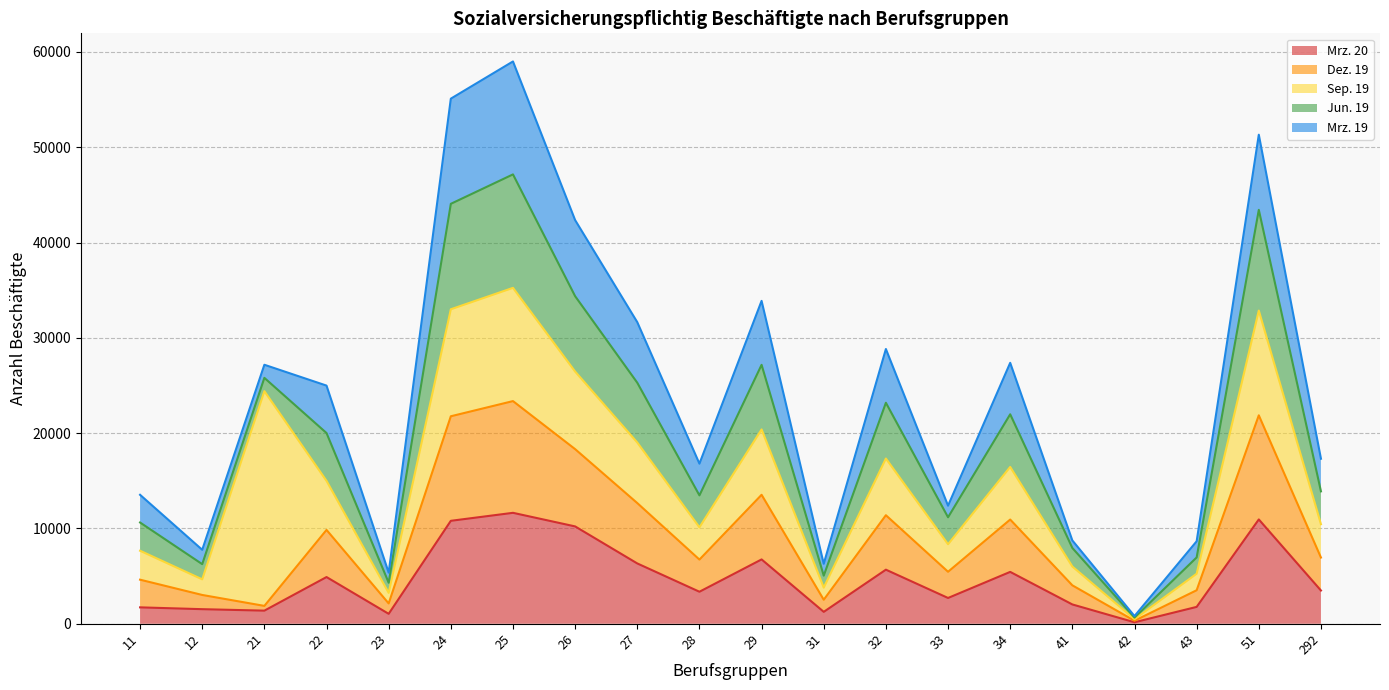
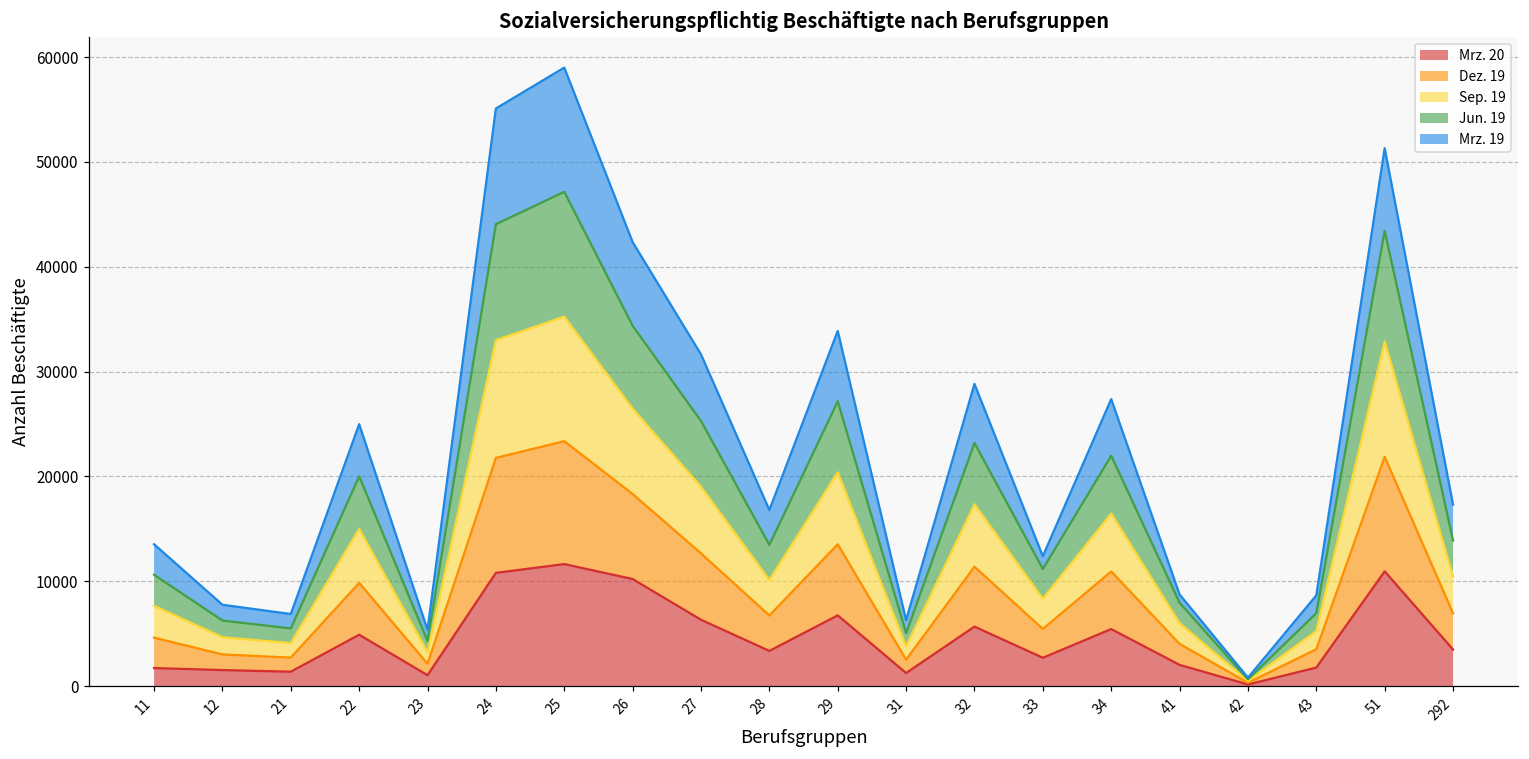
Dez. 19, 21: 0 -> 1000
Sep. 19, 21: 23000 -> 1000
